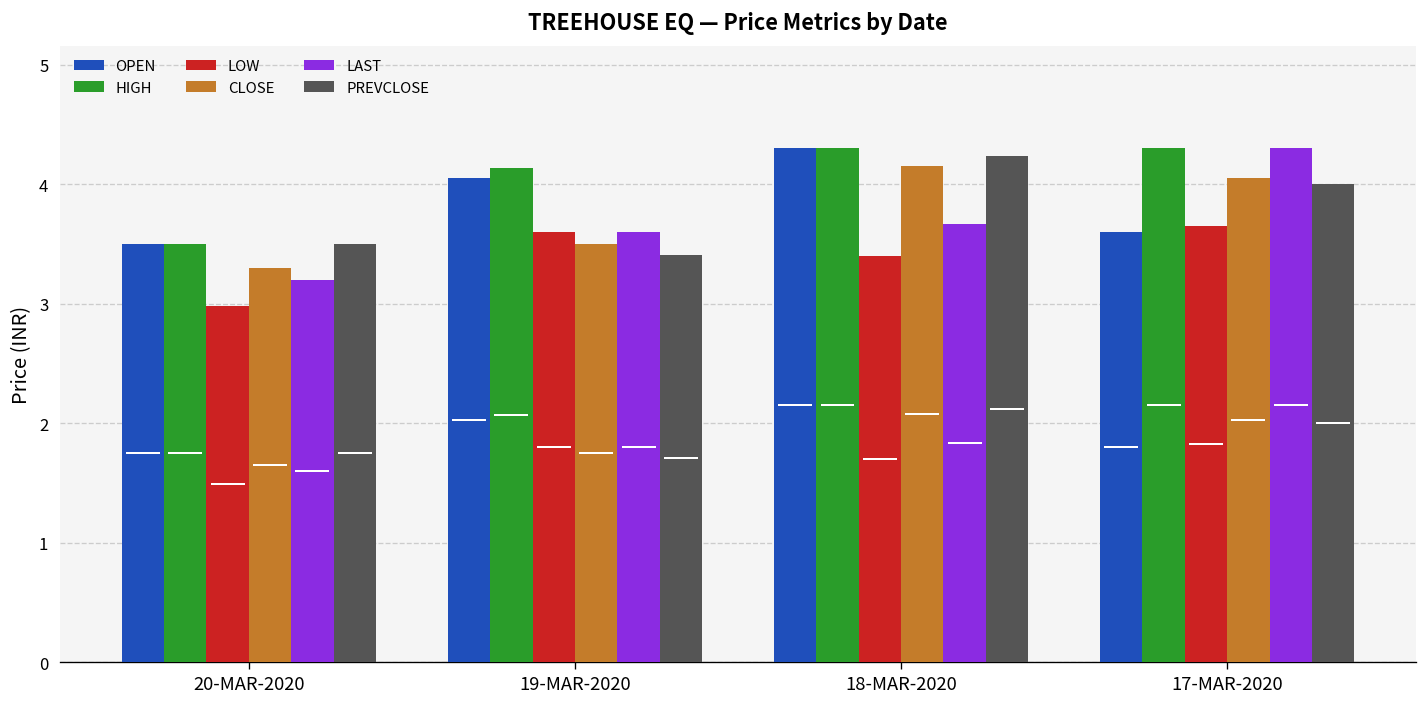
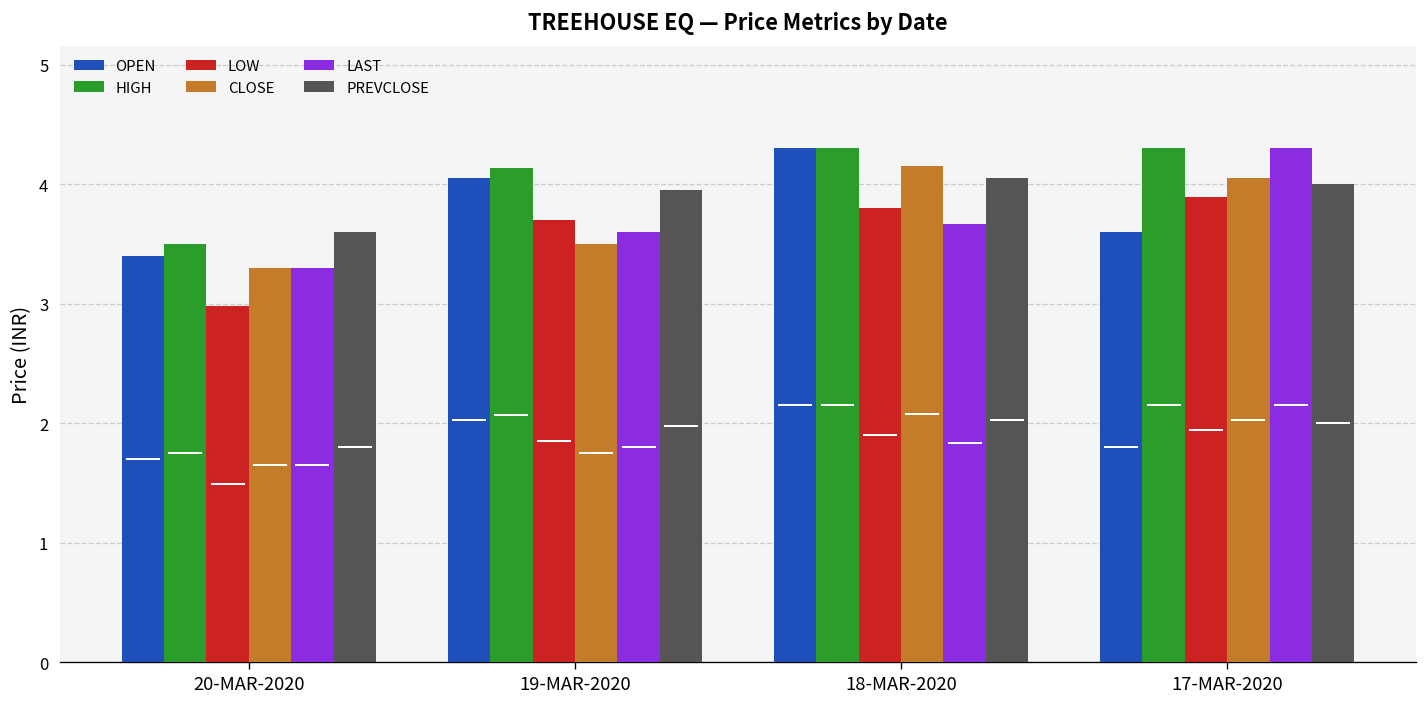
OPEN, 20-MAR-2020: 3.5 -> 3.4
LAST, 20-MAR-2020: 3.2 -> 3.3
PREVCLOSE, 20-MAR-2020: 3.5 -> 3.6
LOW, 19-MAR-2020: 3.6 -> 3.7
PREVCLOSE, 19-MAR-2020: 3.4 -> 4.0
LOW, 18-MAR-2020: 3.4 -> 3.8
PREVCLOSE, 18-MAR-2020: 4.2 -> 4.1
LOW, 17-MAR-2020: 3.7 -> 3.9
